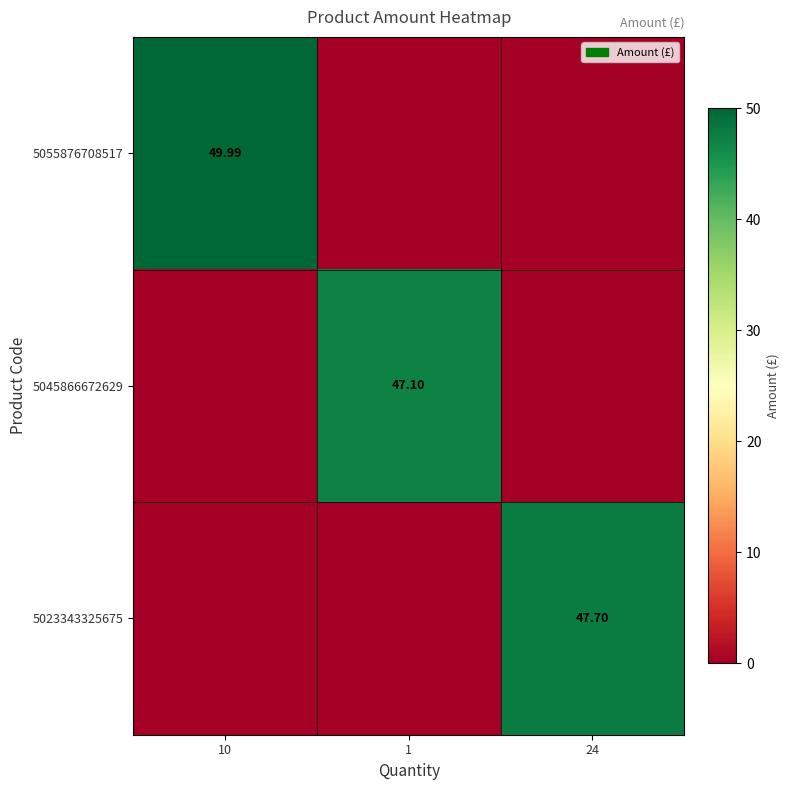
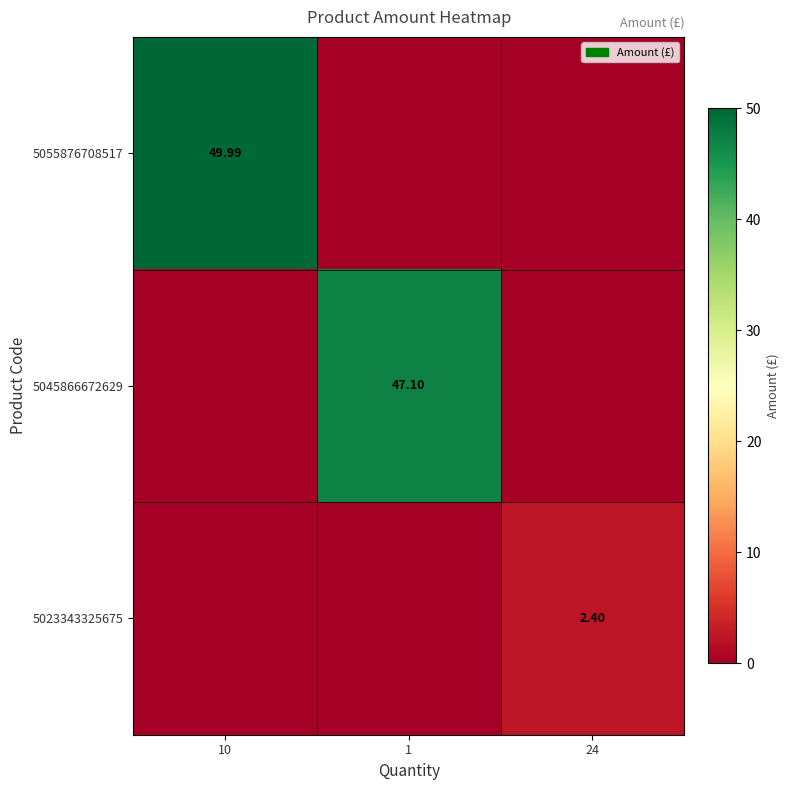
5023343325675, 24: 47.70 -> 2.40
